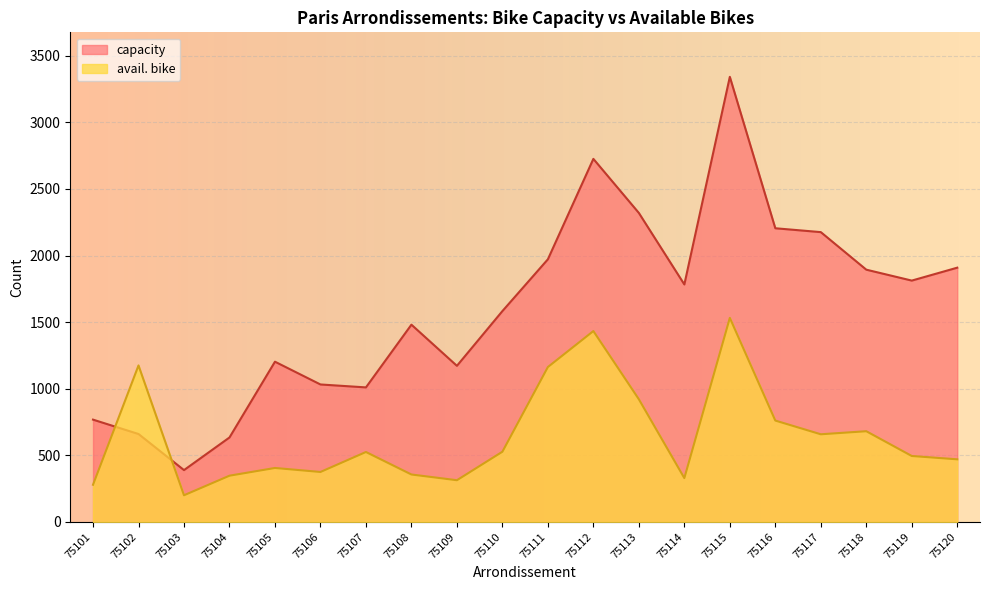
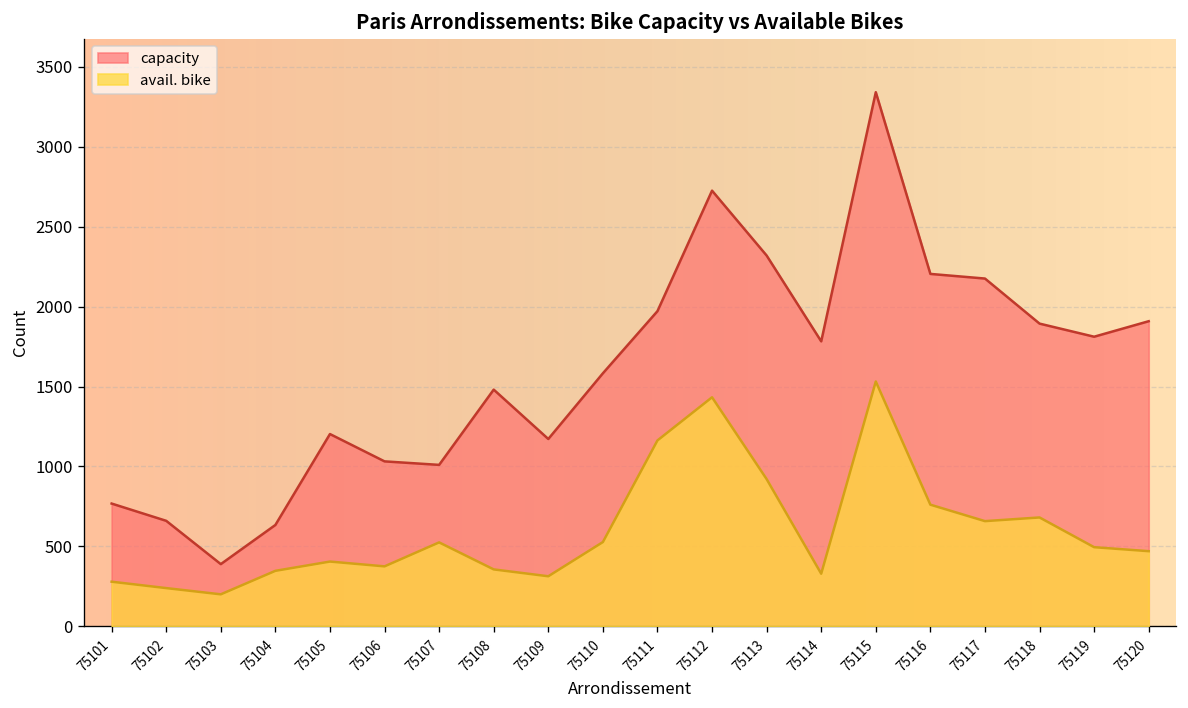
avail. bike, 75102: 1180 -> 240
